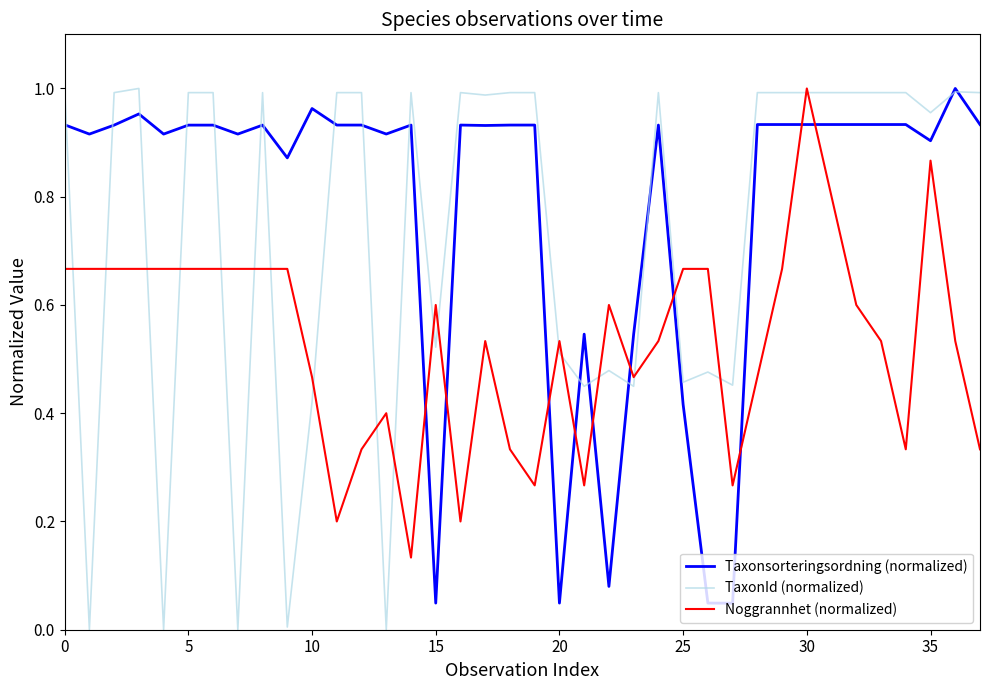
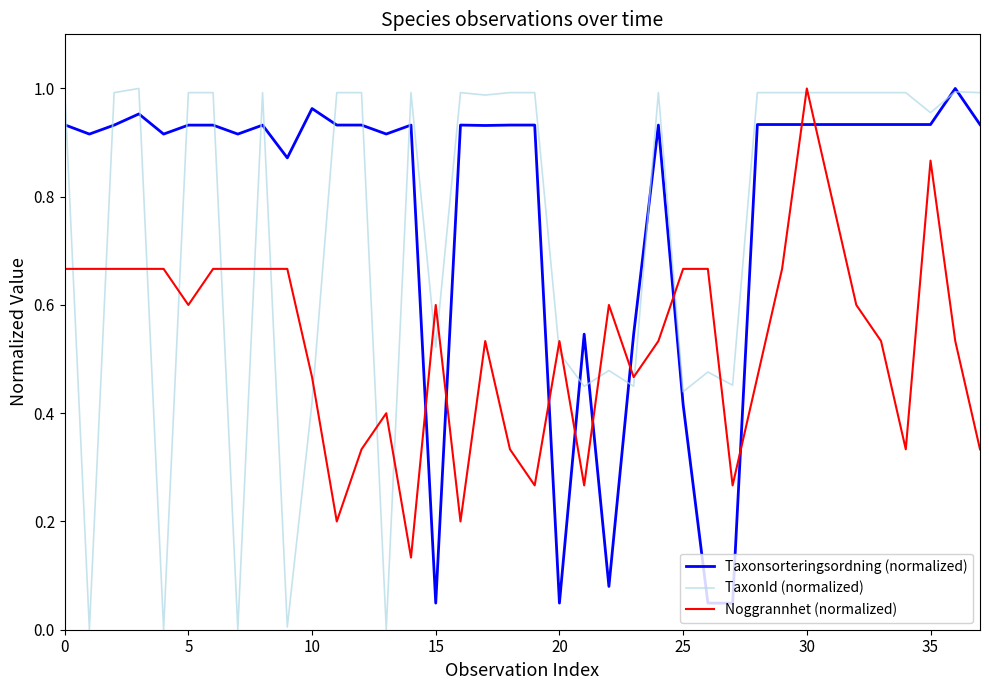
Noggrannhet (normalized), 5: 0.67 -> 0.60
TaxonId (normalized), 25: 0.46 -> 0.44
Taxonsorteringsordning (normalized), 35: 0.90 -> 0.93
